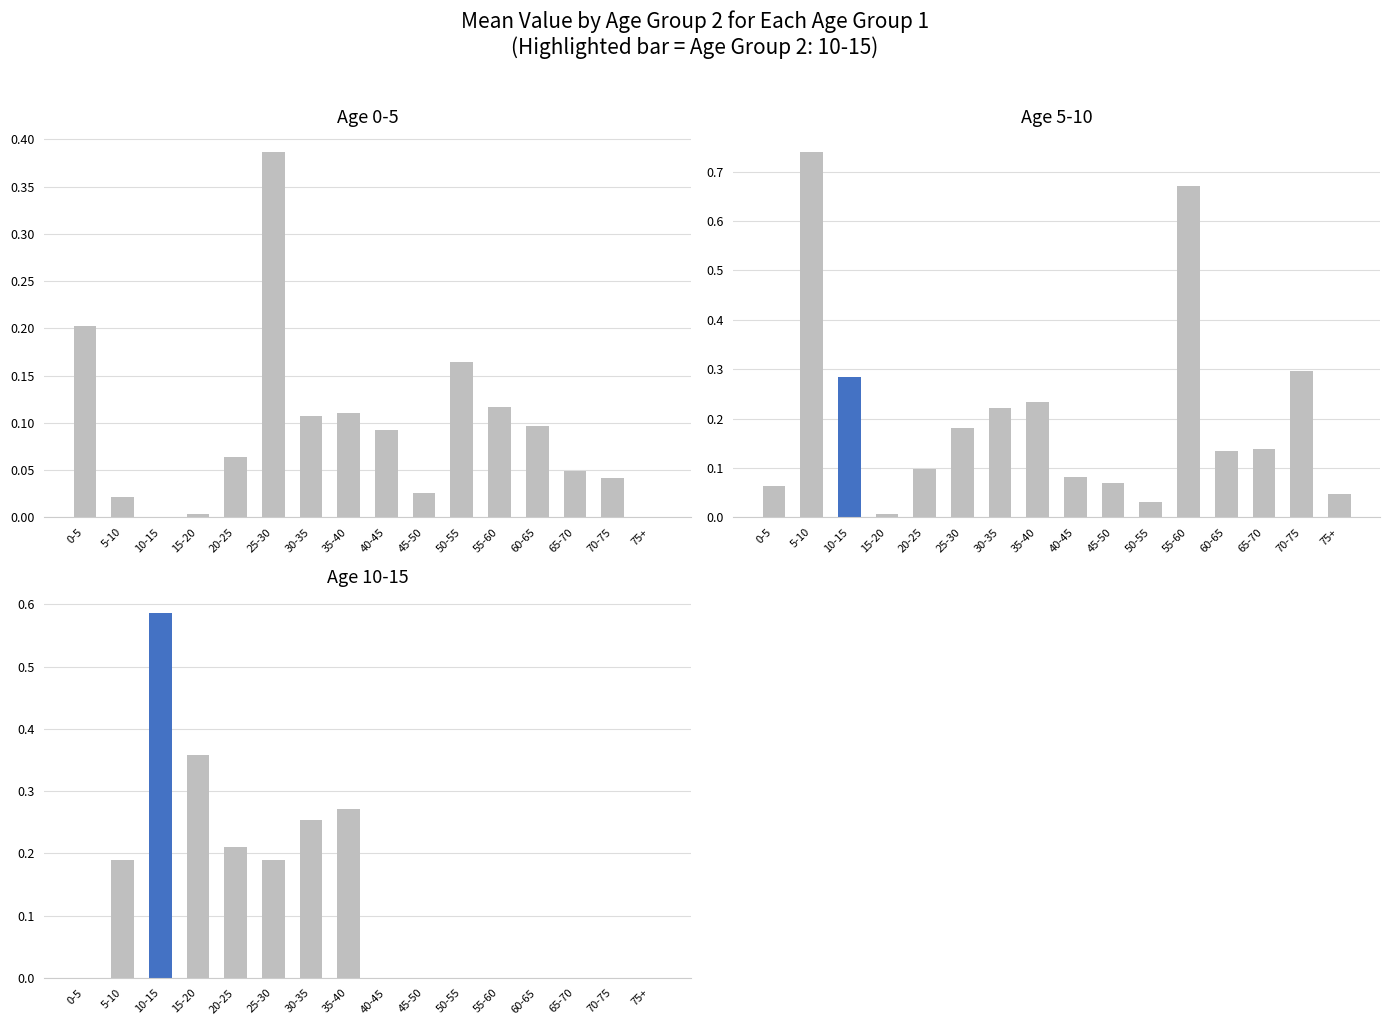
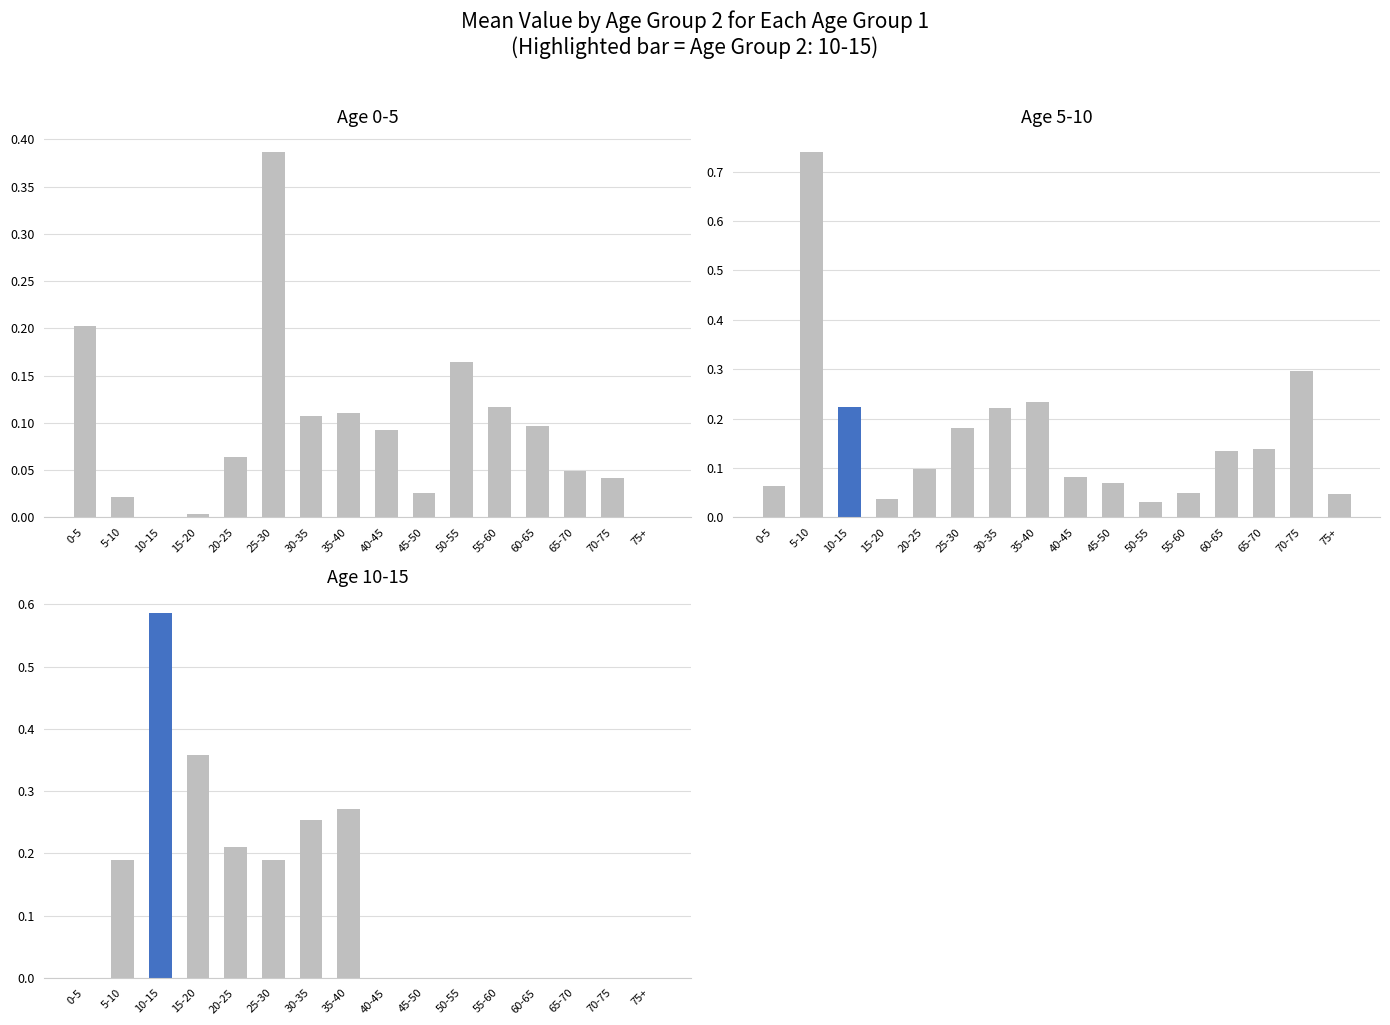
Age 5-10, 10-15: 0.28 -> 0.22
Age 5-10, 15-20: 0.01 -> 0.04
Age 5-10, 55-60: 0.67 -> 0.05
